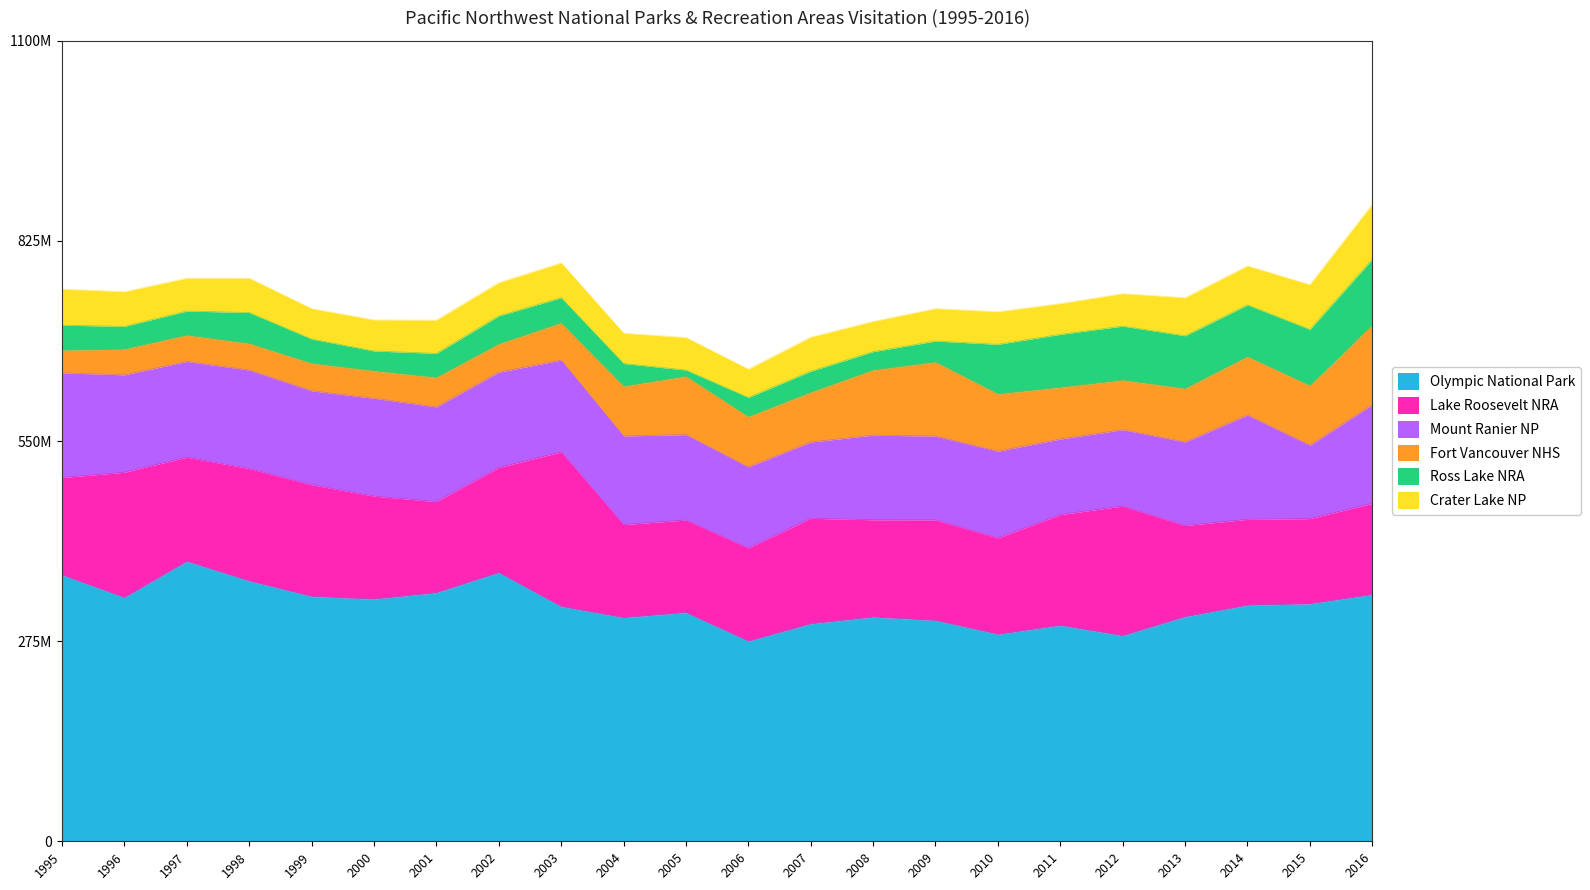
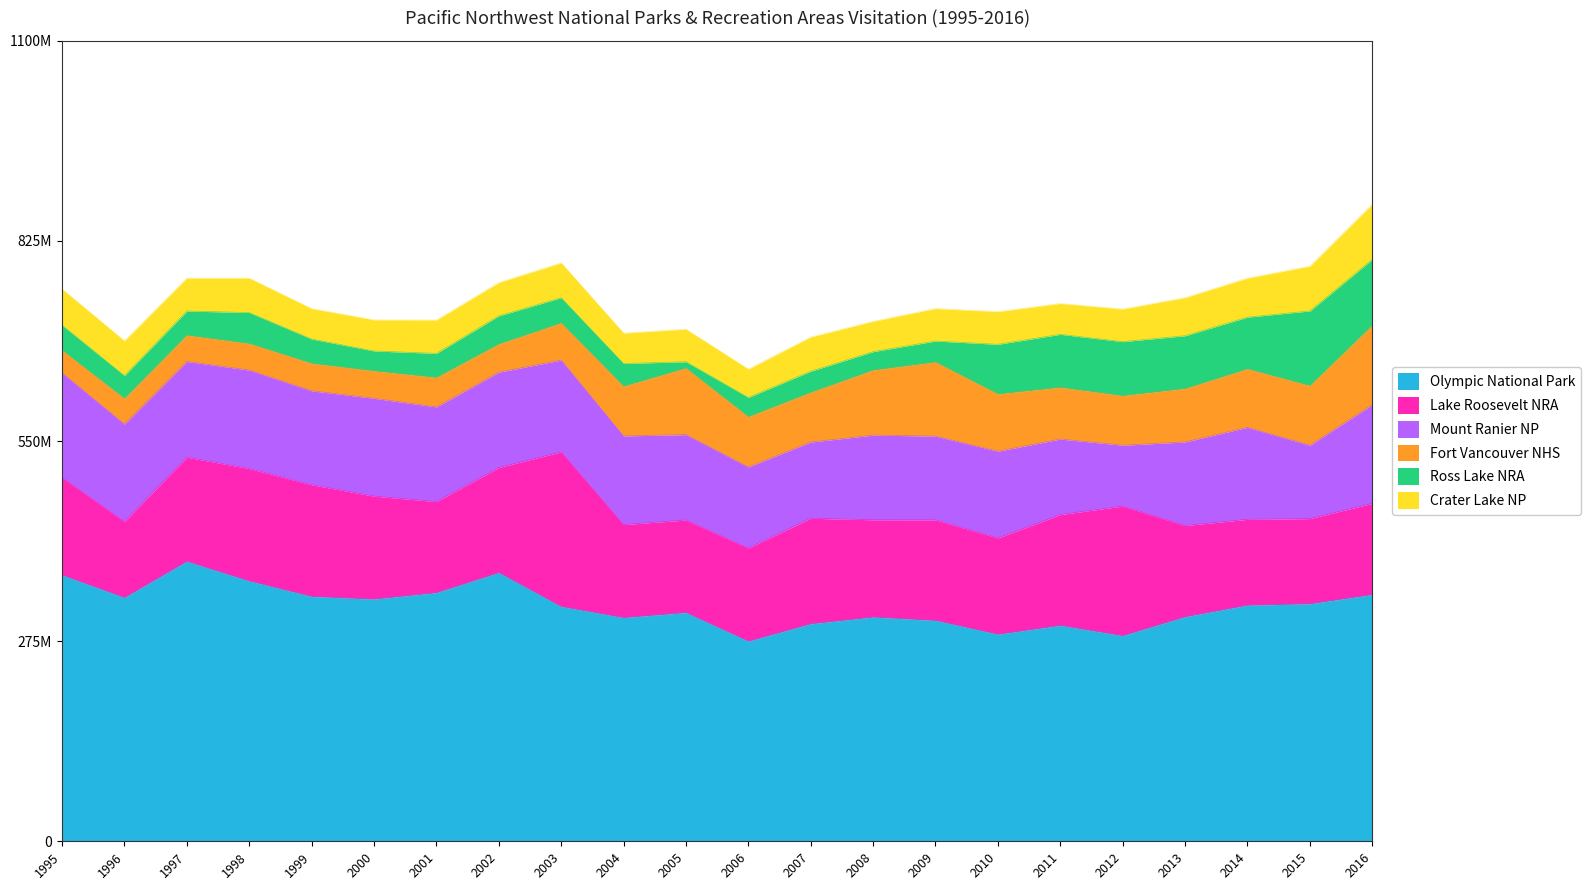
Lake Roosevelt NRA, 1996: 170000000 -> 100000000
Fort Vancouver NHS, 2005: 80000000 -> 90000000
Mount Ranier NP, 2012: 100000000 -> 80000000
Mount Ranier NP, 2014: 140000000 -> 130000000
Ross Lake NRA, 2015: 80000000 -> 100000000
